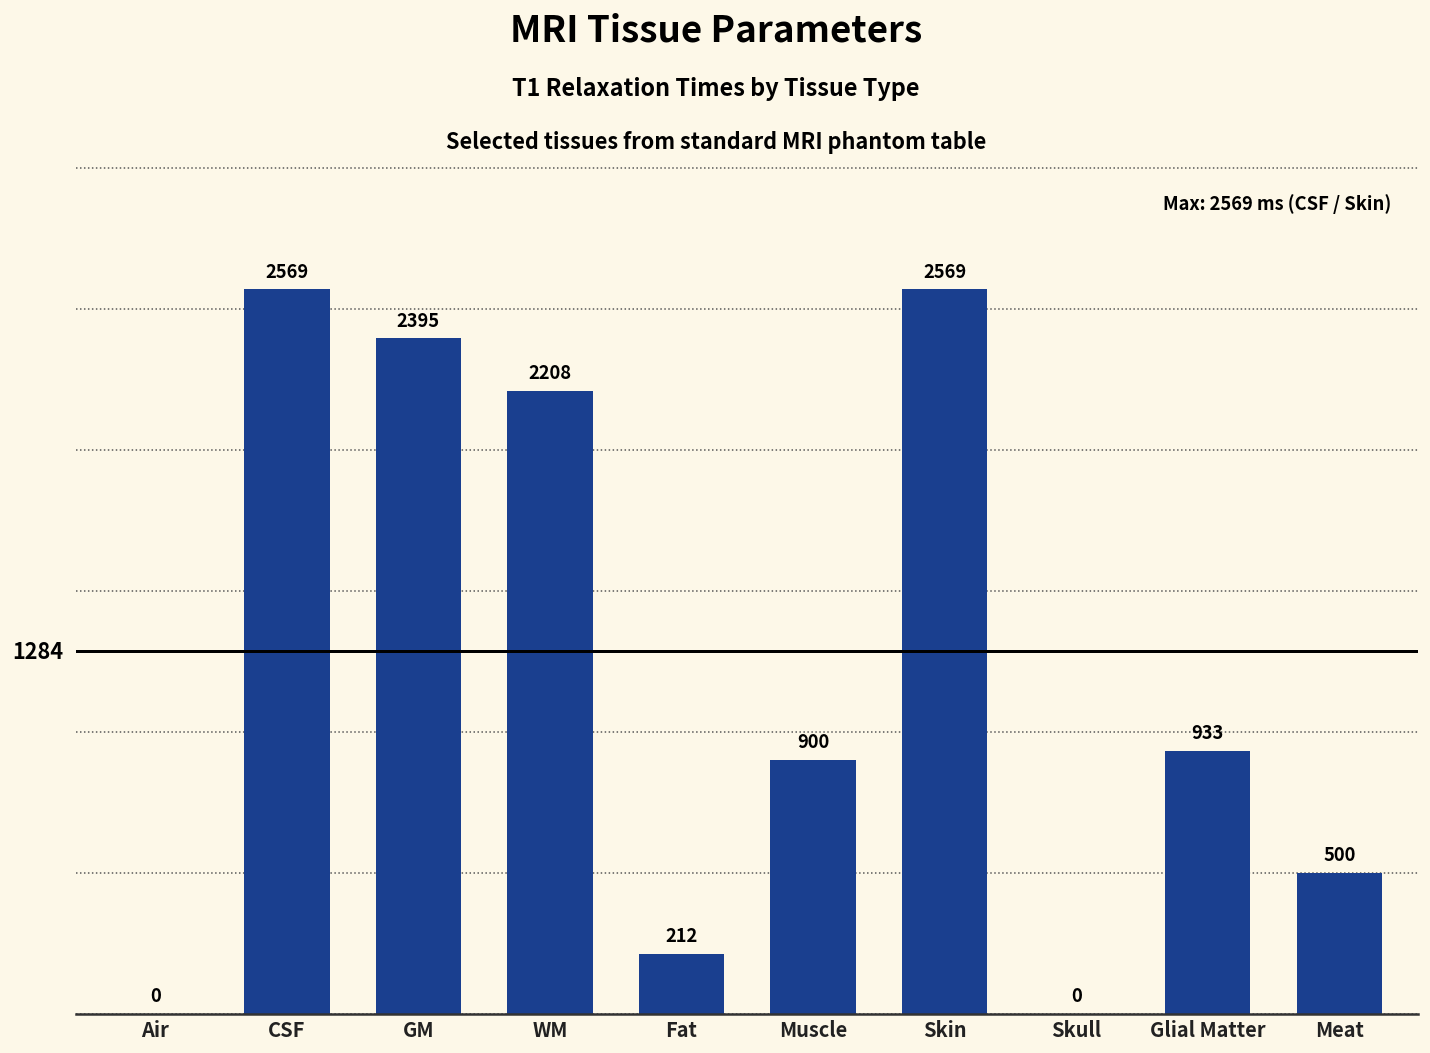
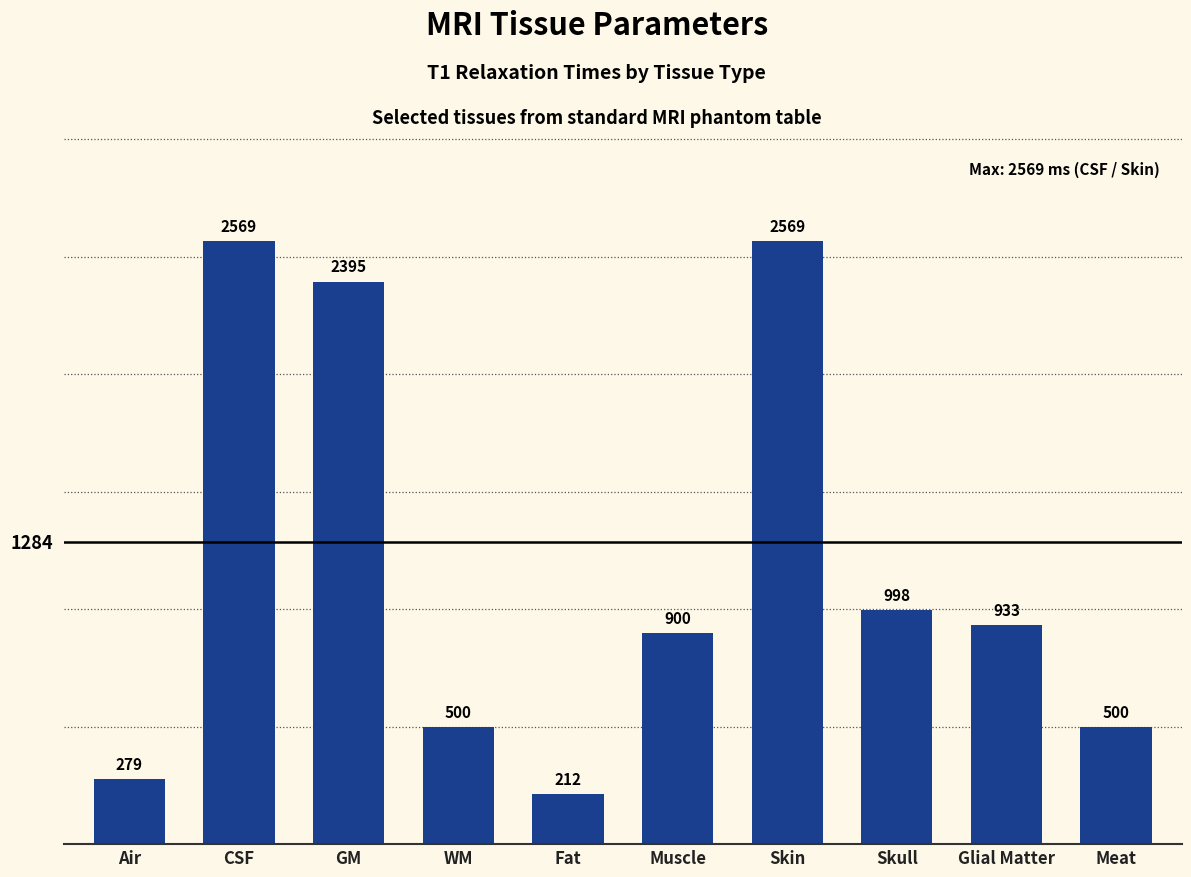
Air: 0 -> 279
WM: 2208 -> 500
Skull: 0 -> 998
